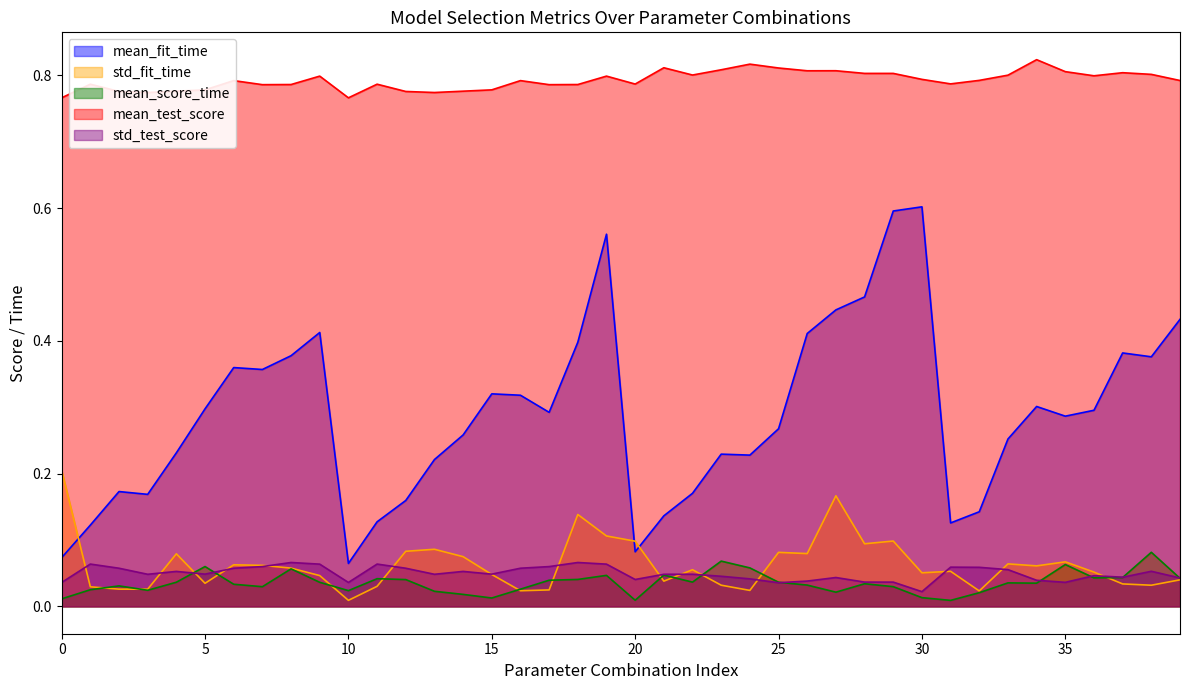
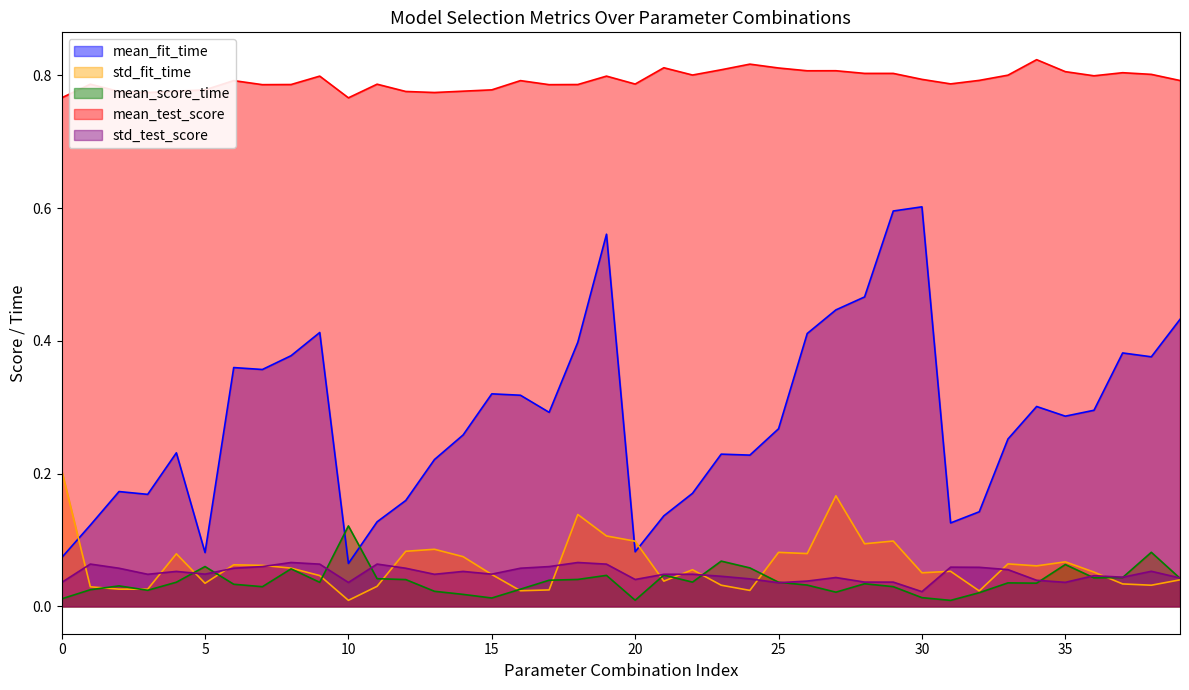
mean_fit_time, 5: 0.30 -> 0.08
mean_score_time, 10: 0.02 -> 0.12
